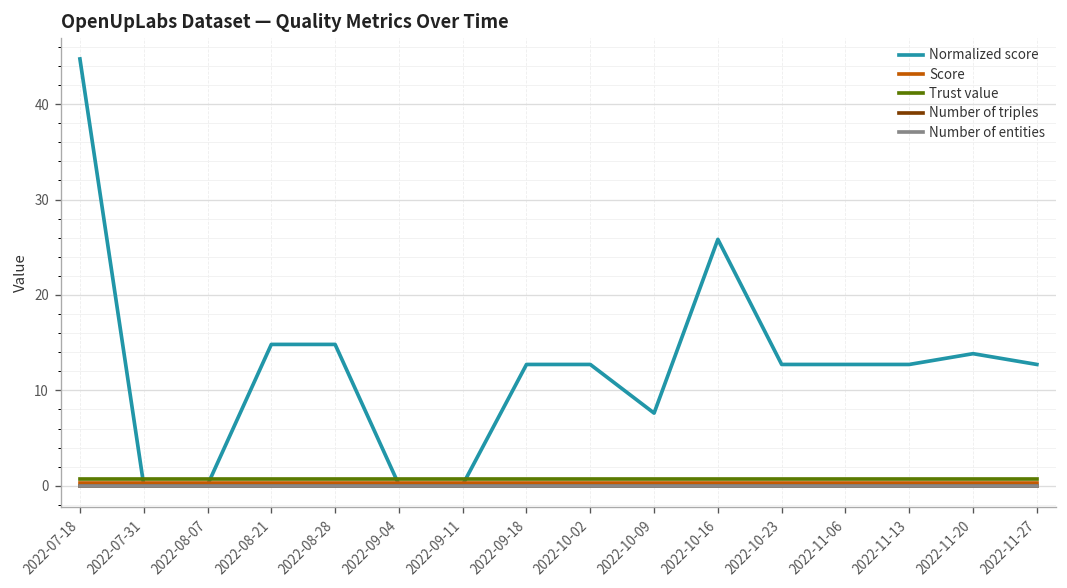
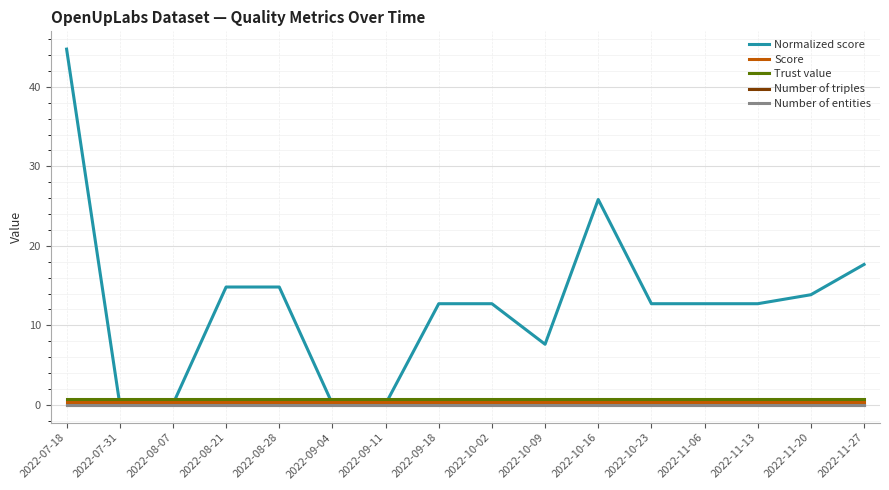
Normalized score, 2022-11-27: 13 -> 18
